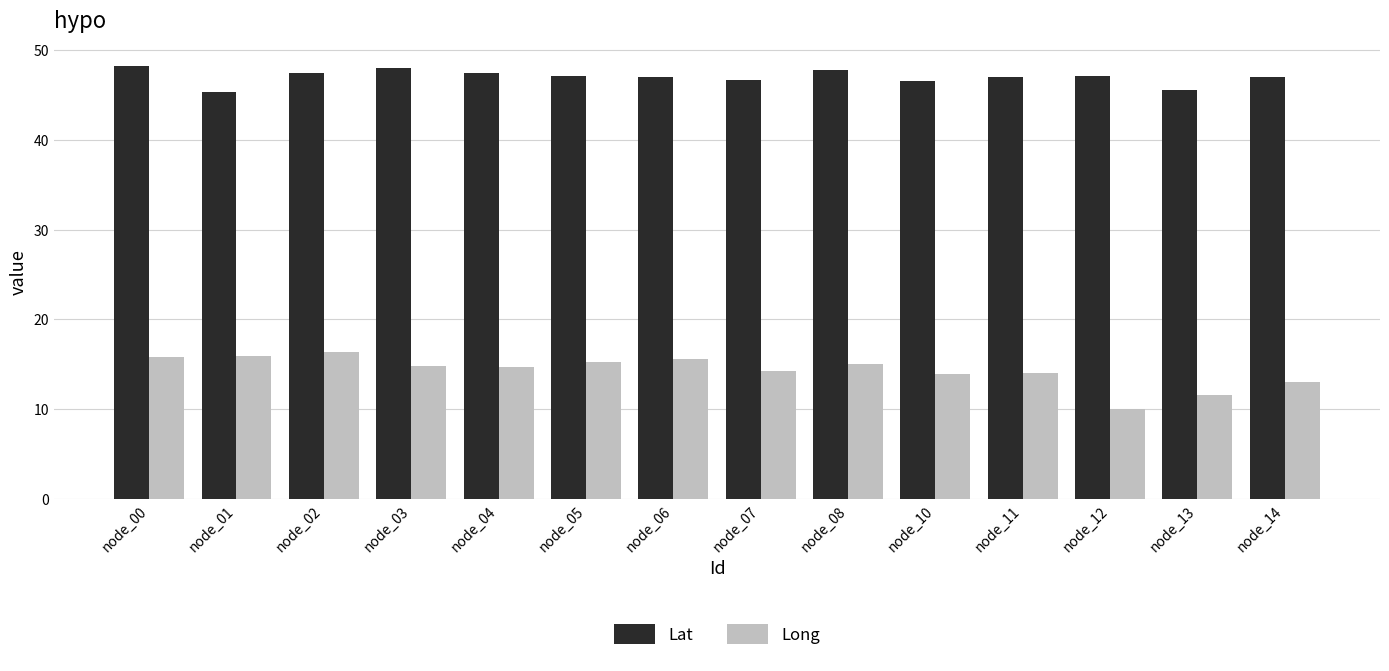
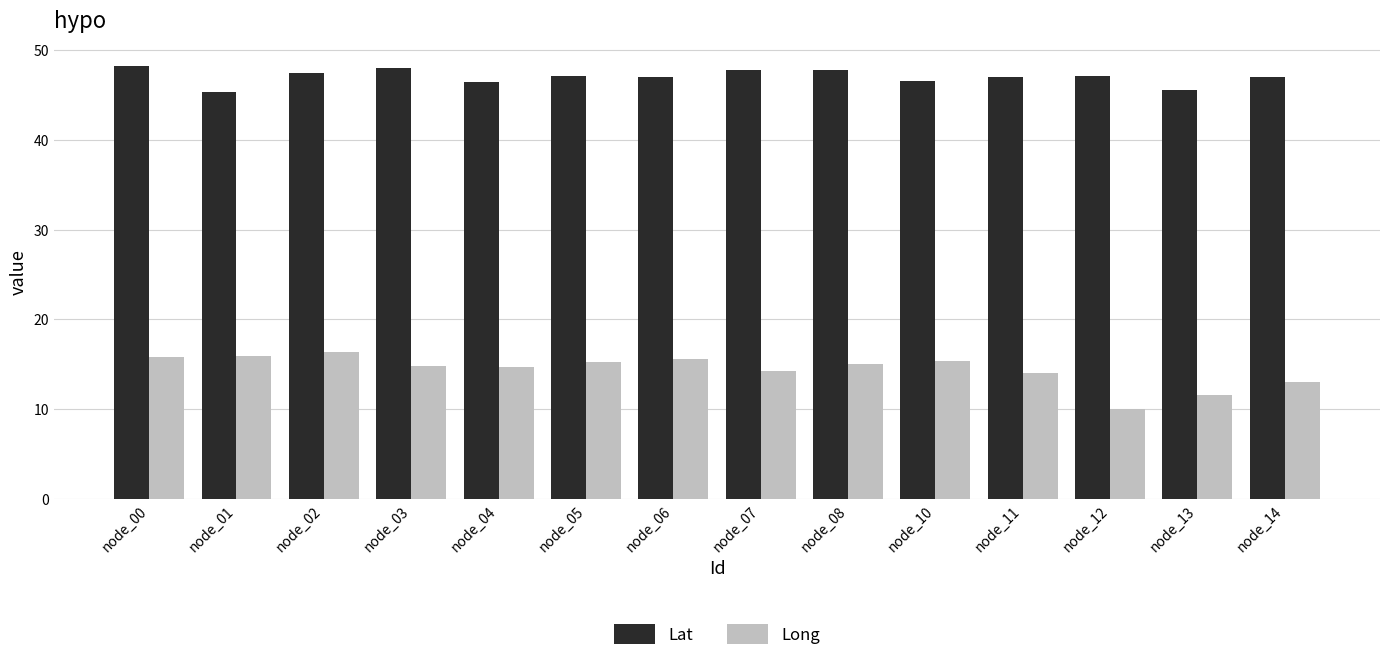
Lat, node_04: 48 -> 46
Lat, node_07: 47 -> 48
Long, node_10: 14 -> 15
